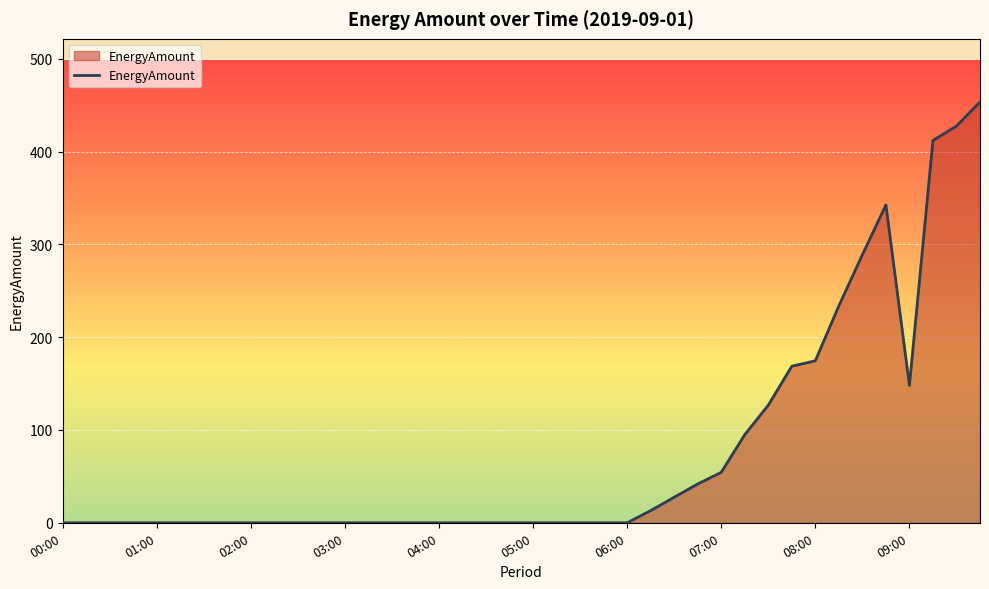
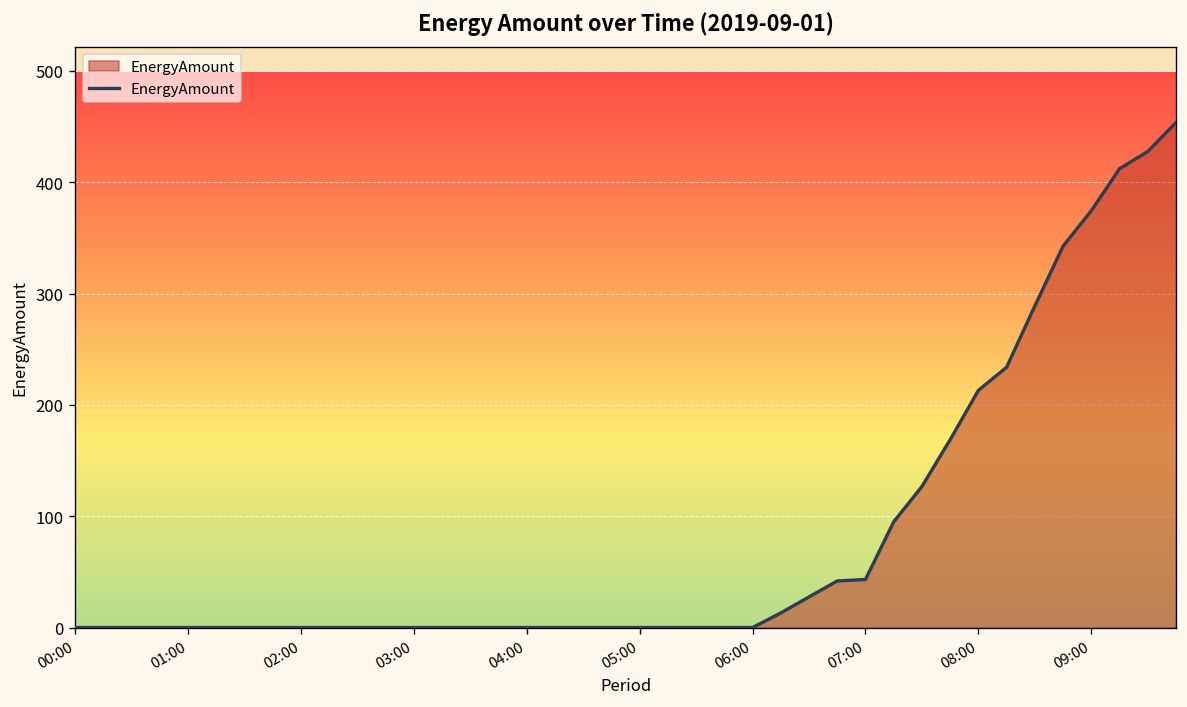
07:00: 50 -> 40
08:00: 170 -> 210
09:00: 150 -> 370
